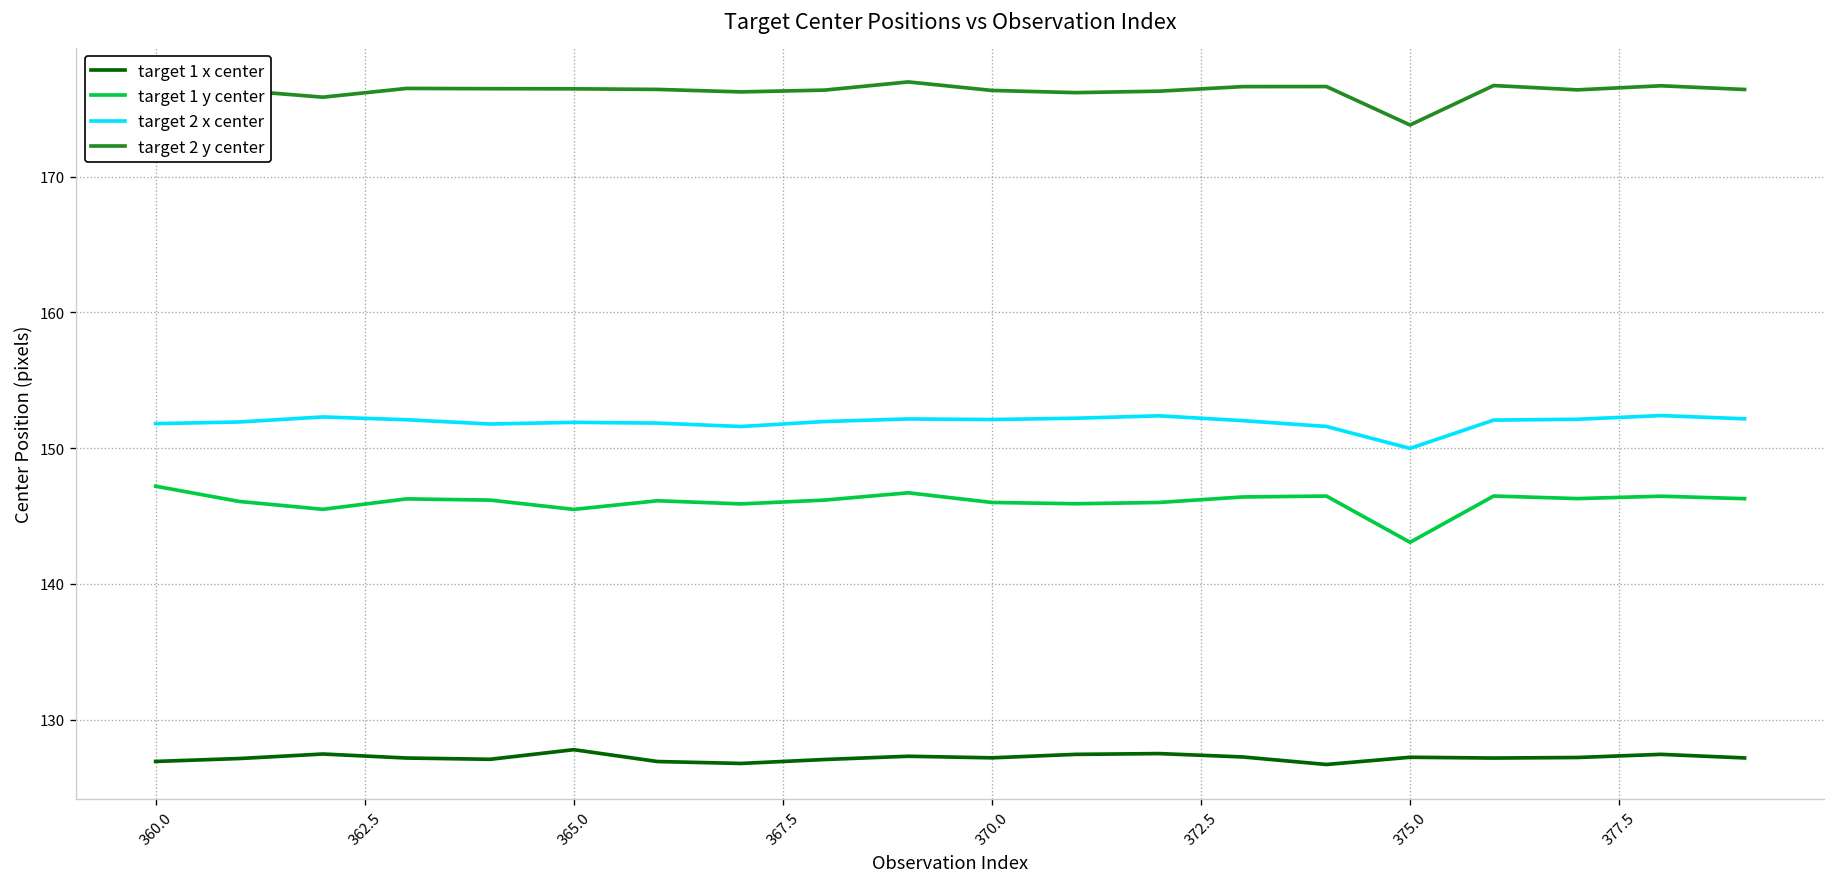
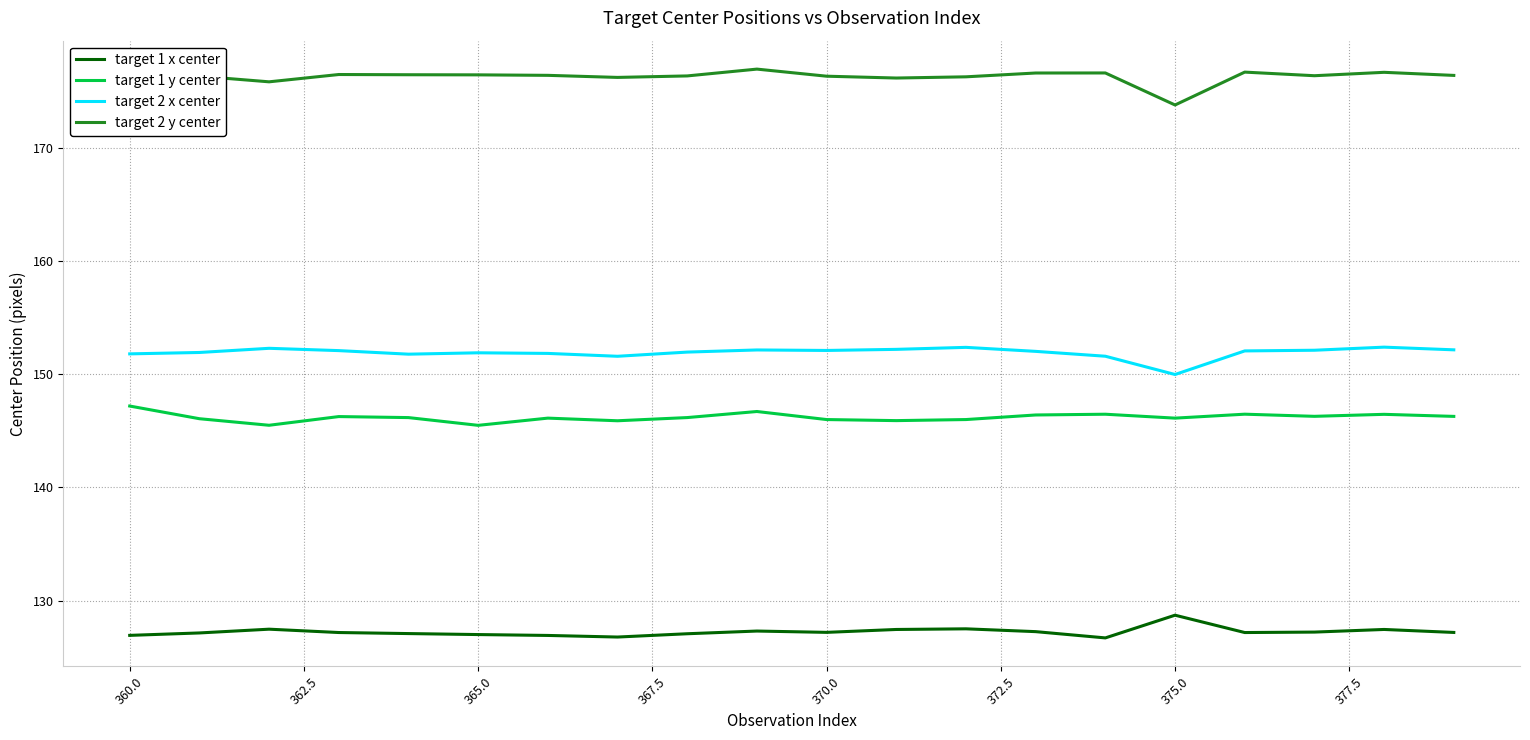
target 1 x center, 365.0: 127.8 -> 127.0
target 1 x center, 375.0: 127.2 -> 128.7
target 1 y center, 375.0: 143.1 -> 146.1
